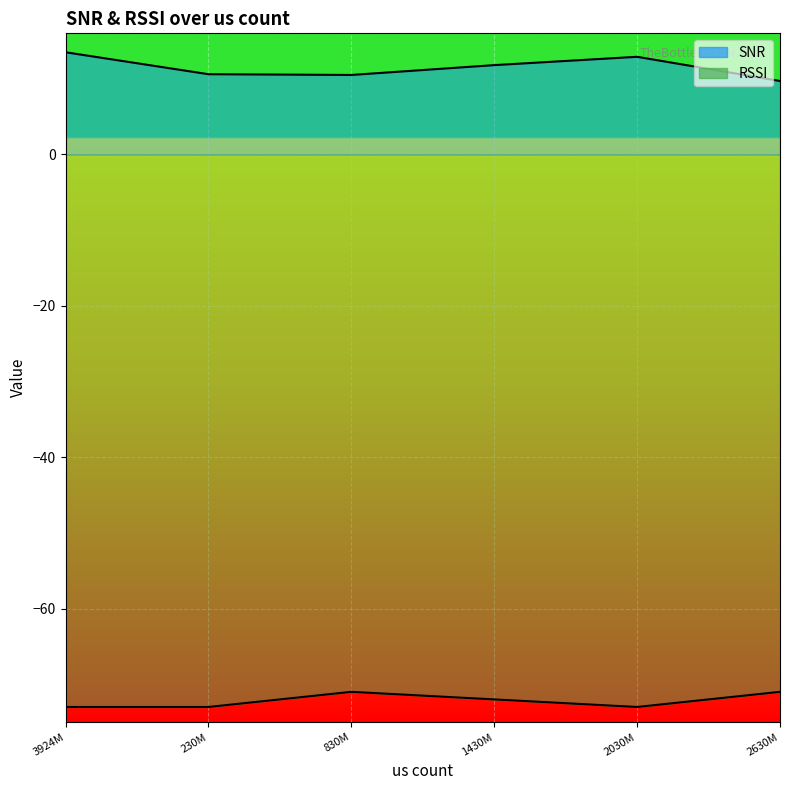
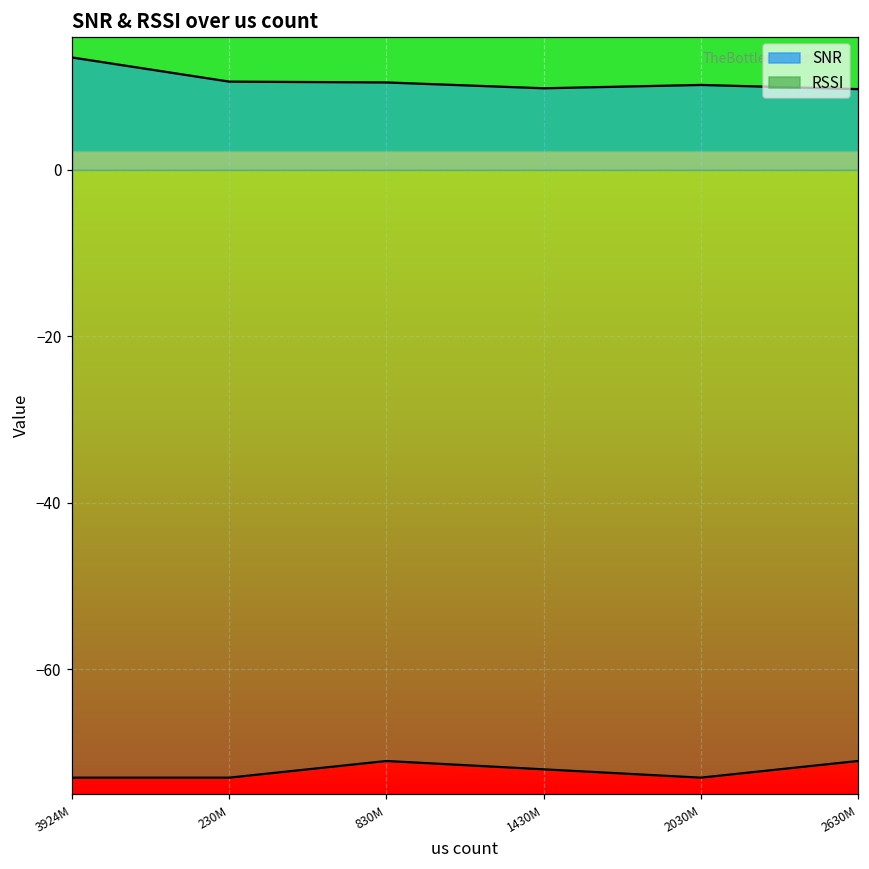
SNR, 1430M: 12 -> 10
SNR, 2030M: 13 -> 10
